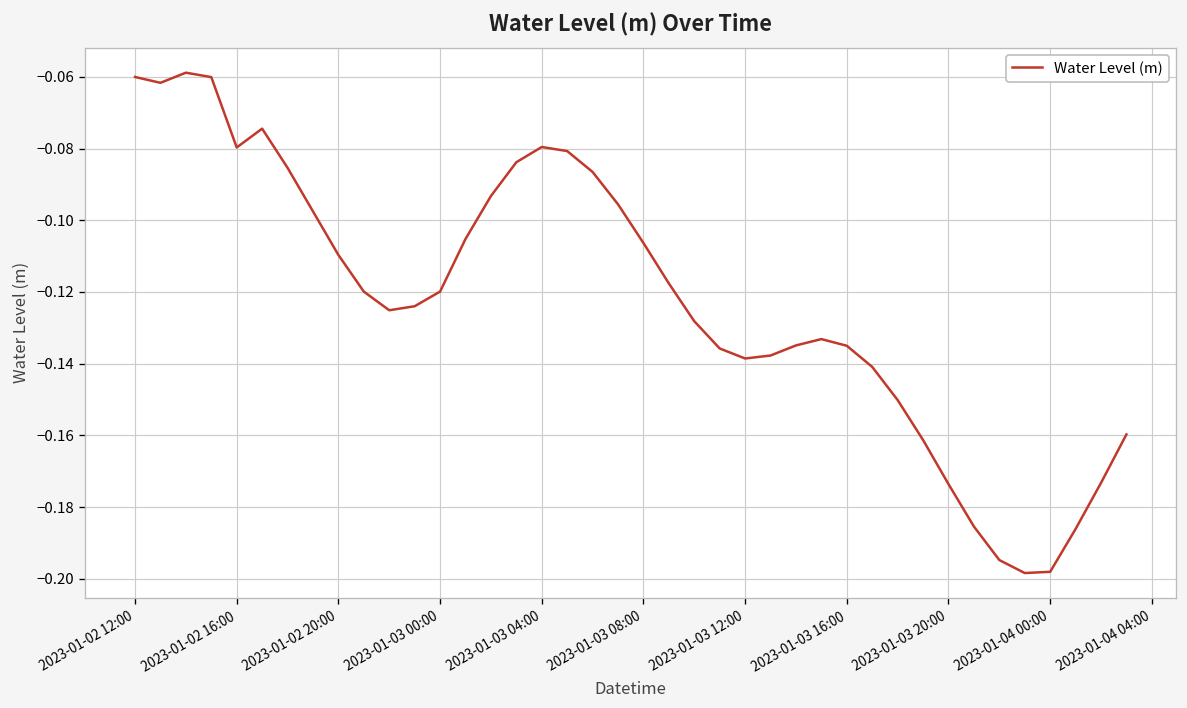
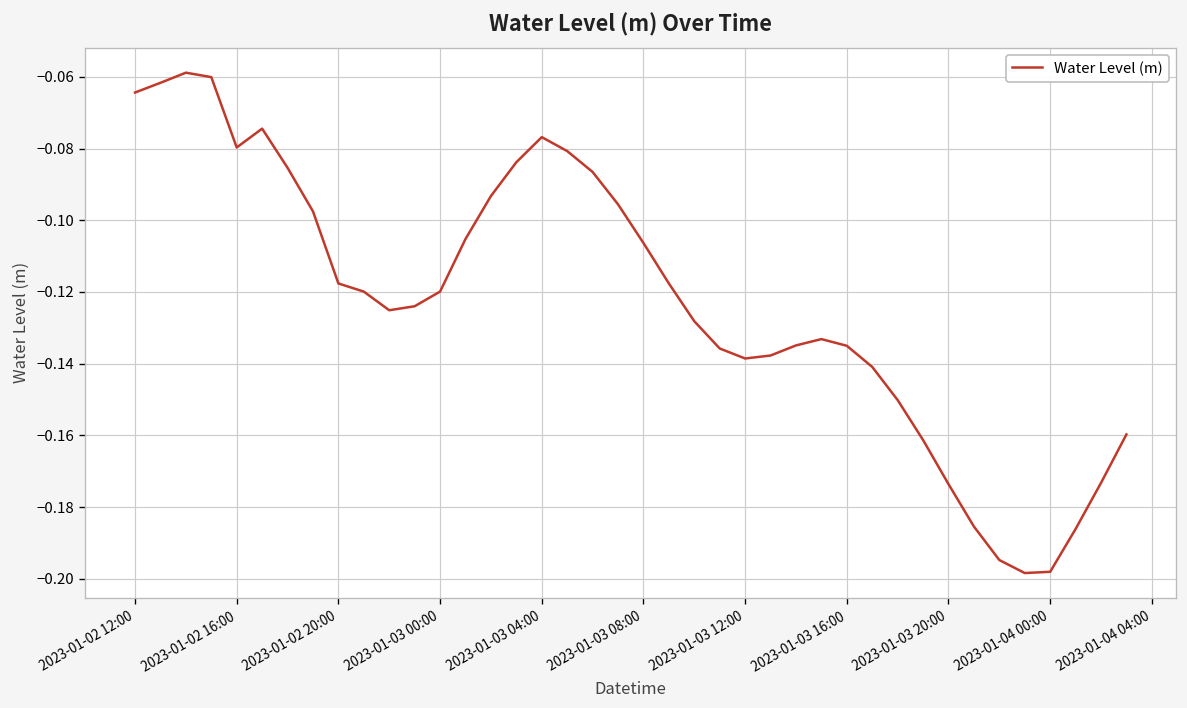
2023-01-02 12:00: -0.060 -> -0.064
2023-01-02 20:00: -0.110 -> -0.118
2023-01-03 04:00: -0.080 -> -0.077
